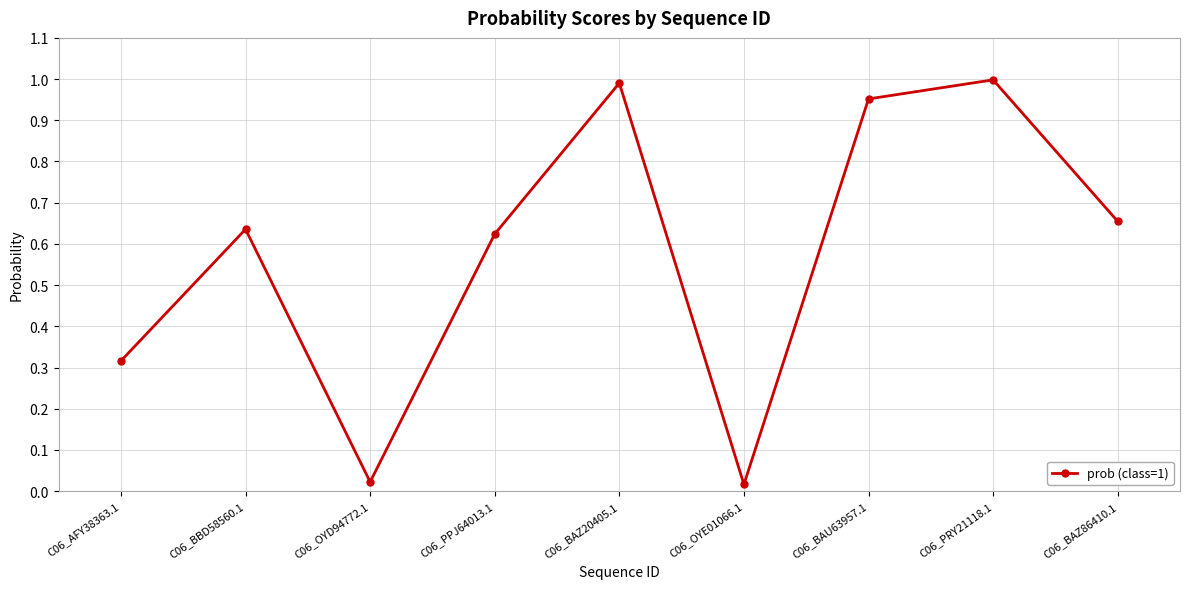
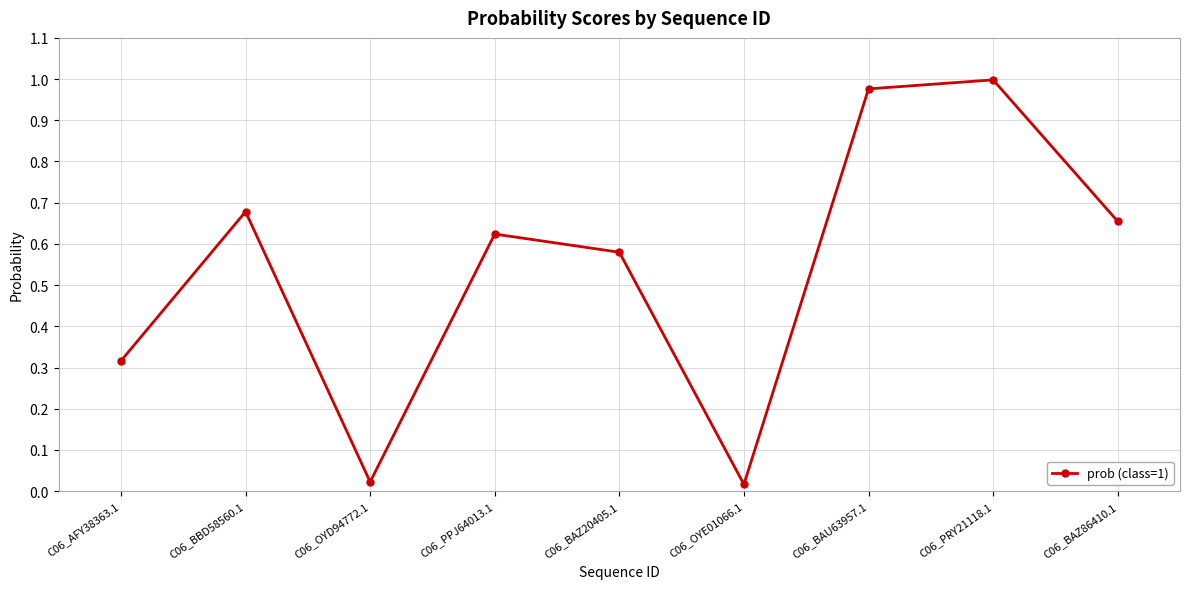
C06_BBD58560.1: 0.64 -> 0.68
C06_BAZ20405.1: 0.99 -> 0.58
C06_BAU63957.1: 0.95 -> 0.98
